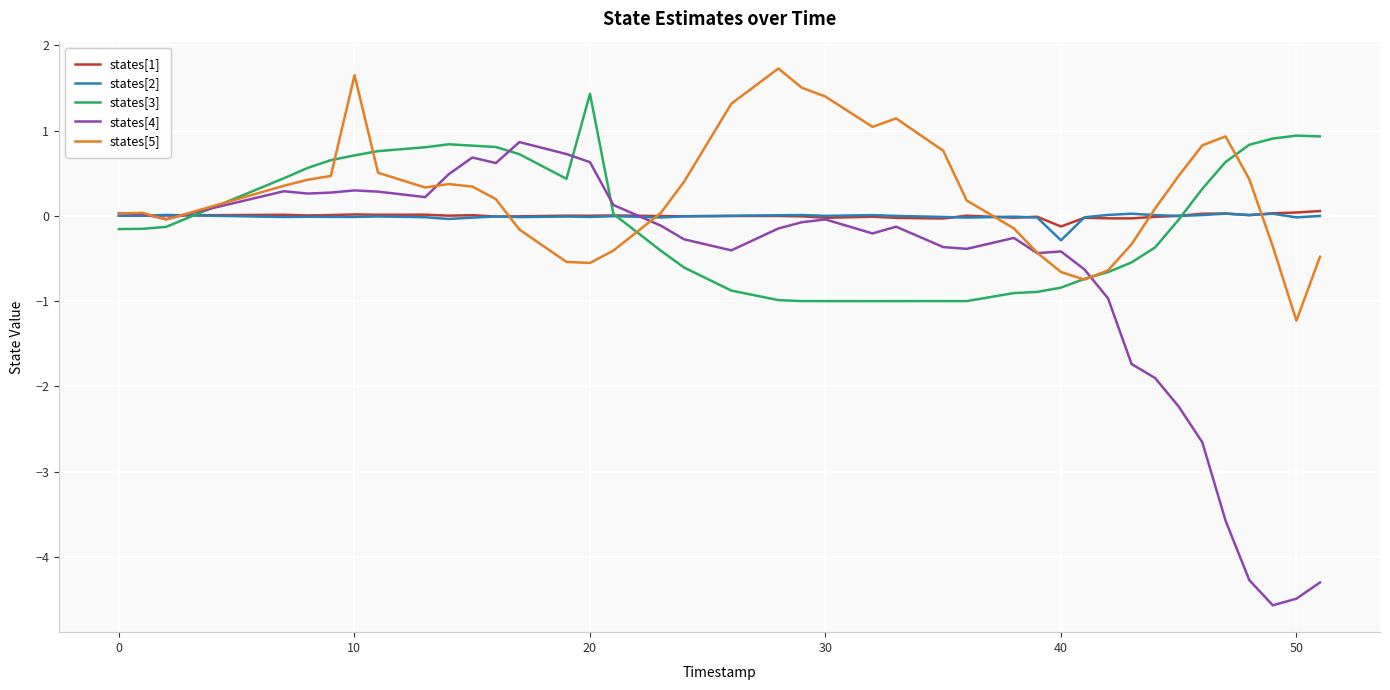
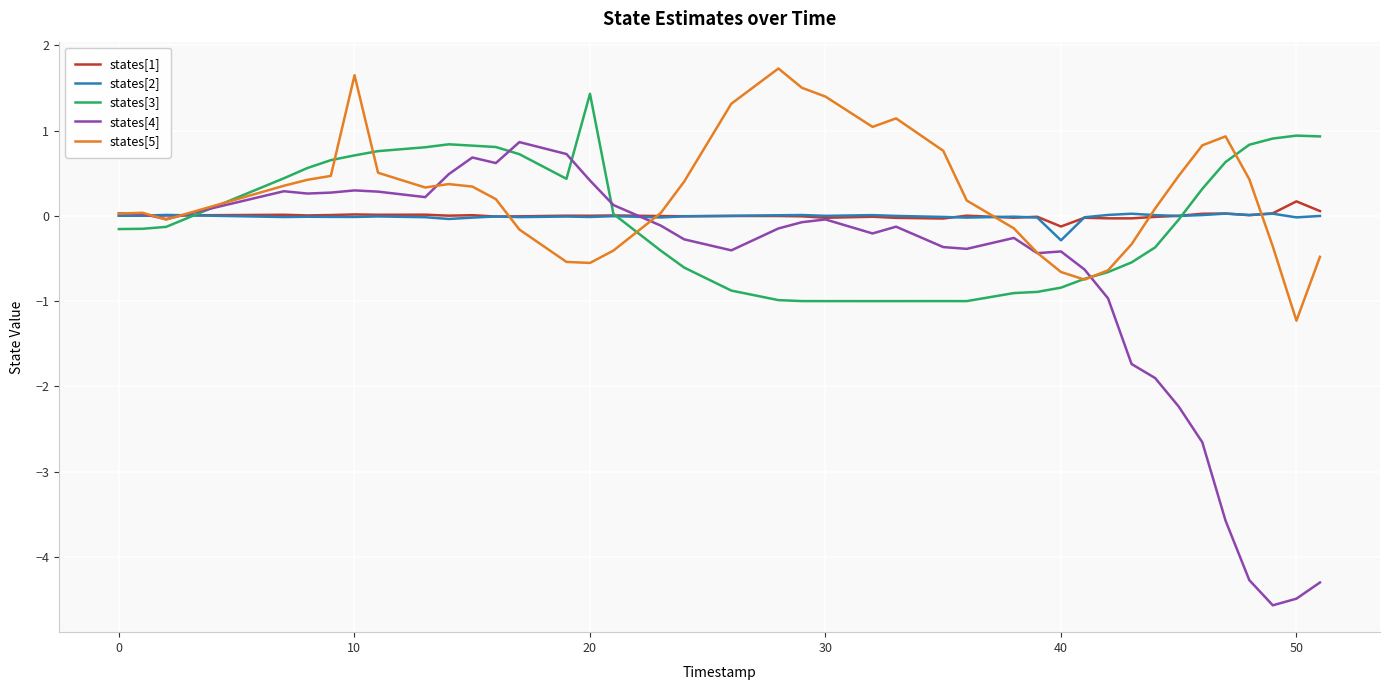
states[4], 20: 0.6 -> 0.4
states[1], 50: 0.0 -> 0.2
